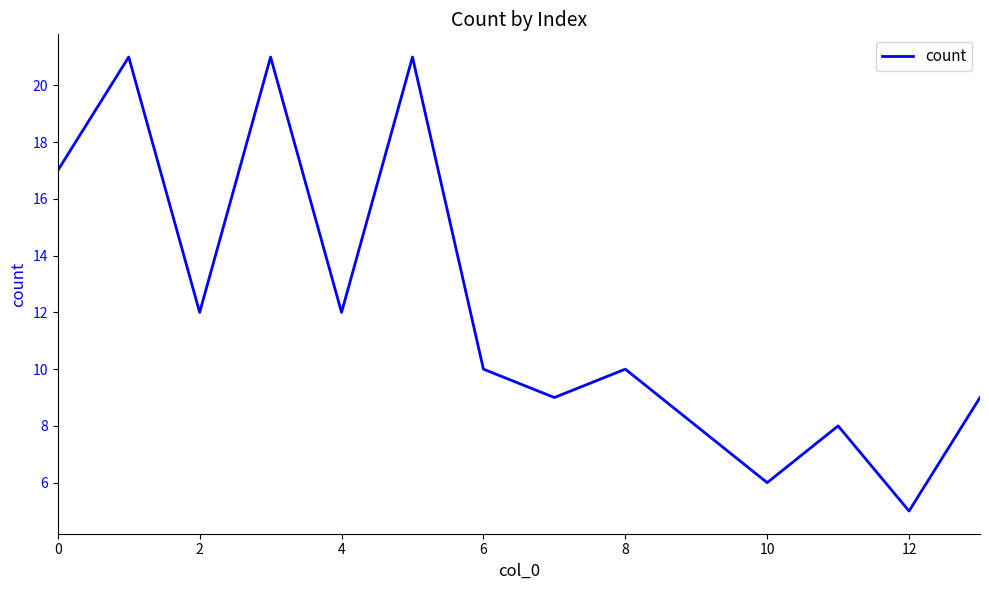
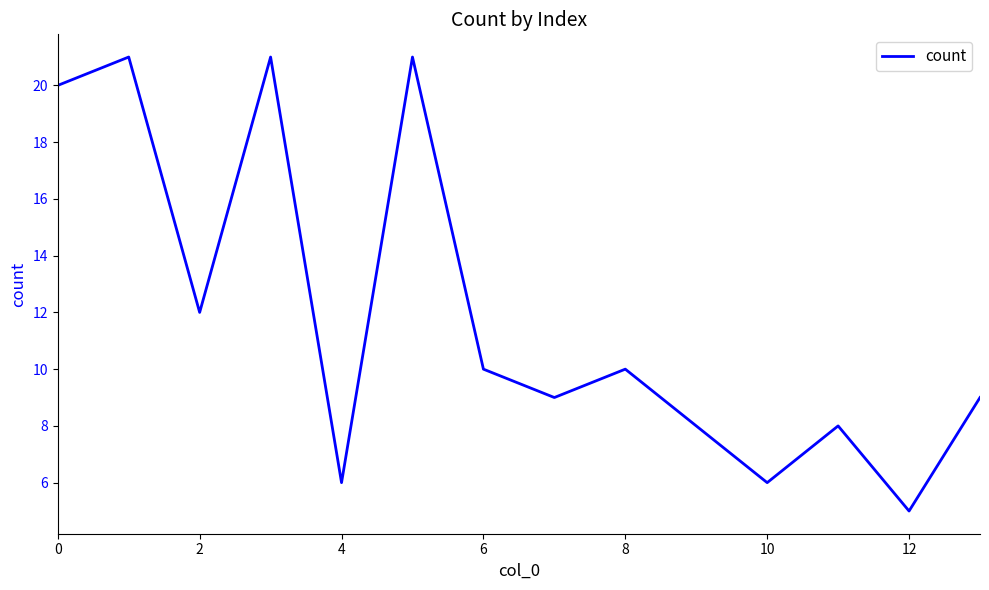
0: 17 -> 20
4: 12 -> 6
